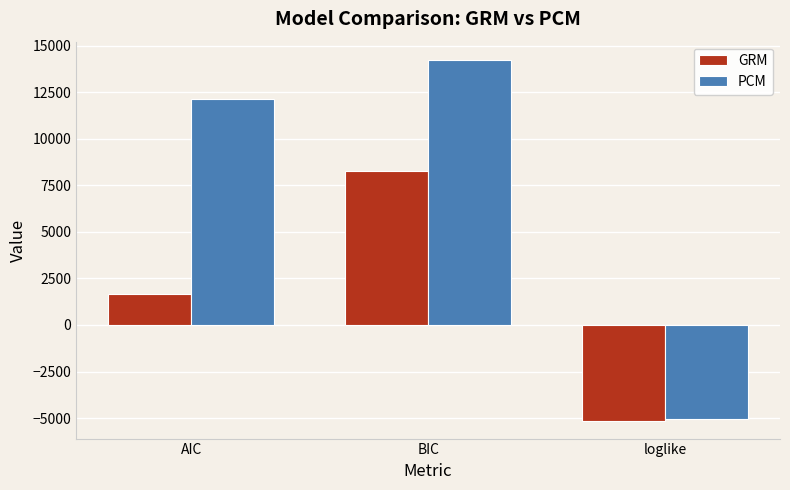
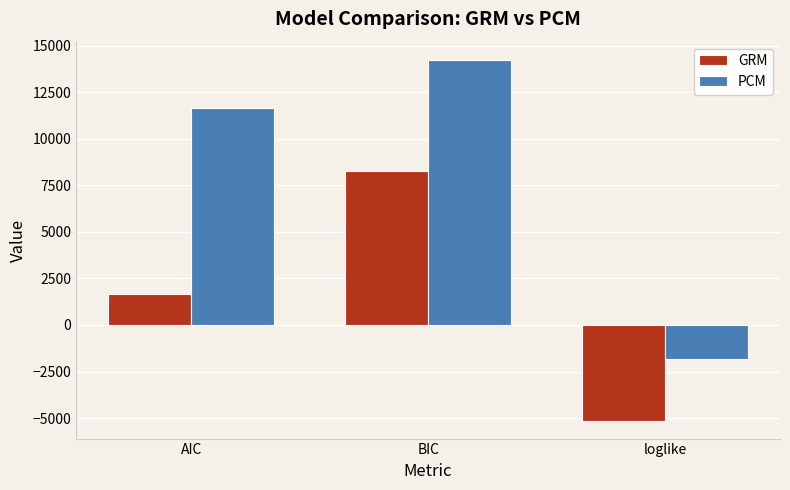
PCM, AIC: 12200 -> 11600
PCM, loglike: -5000 -> -1800
